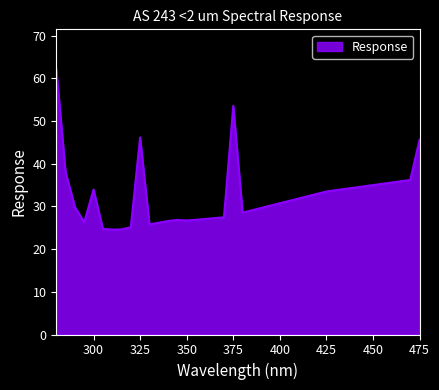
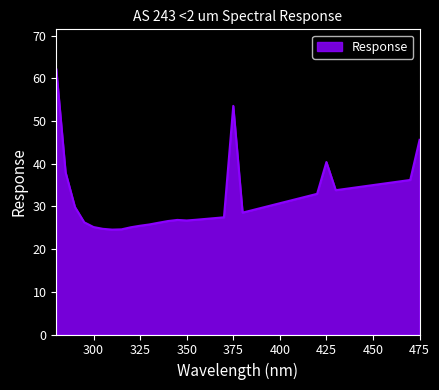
300: 34 -> 25
325: 46 -> 25
425: 34 -> 40
